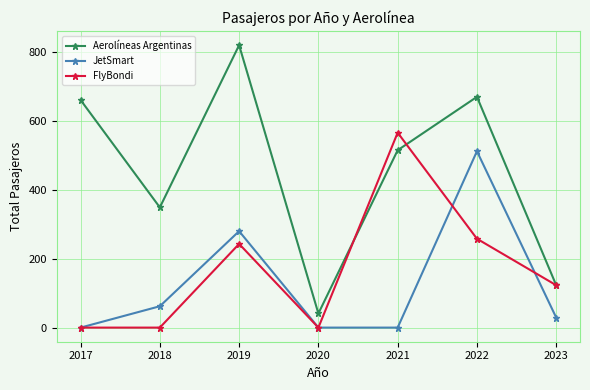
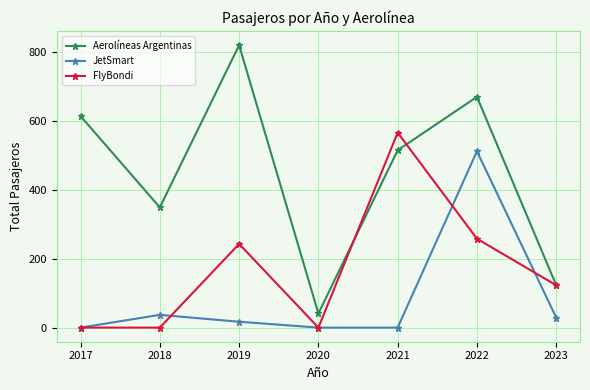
Aerolíneas Argentinas, 2017: 660 -> 610
JetSmart, 2018: 60 -> 40
JetSmart, 2019: 280 -> 20
